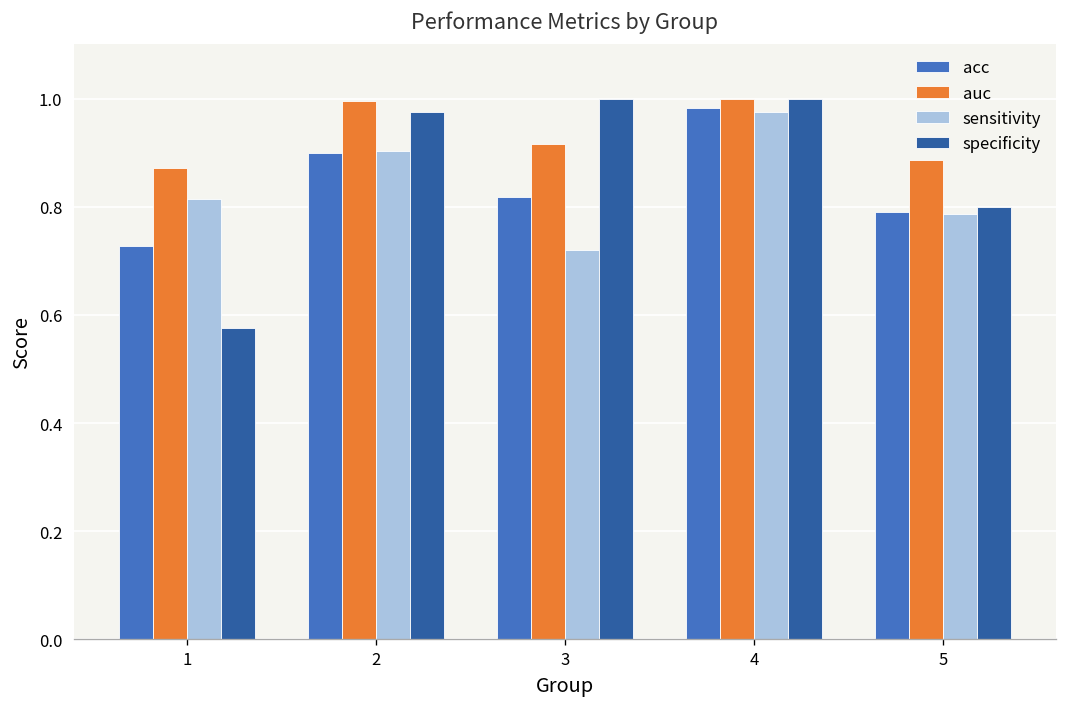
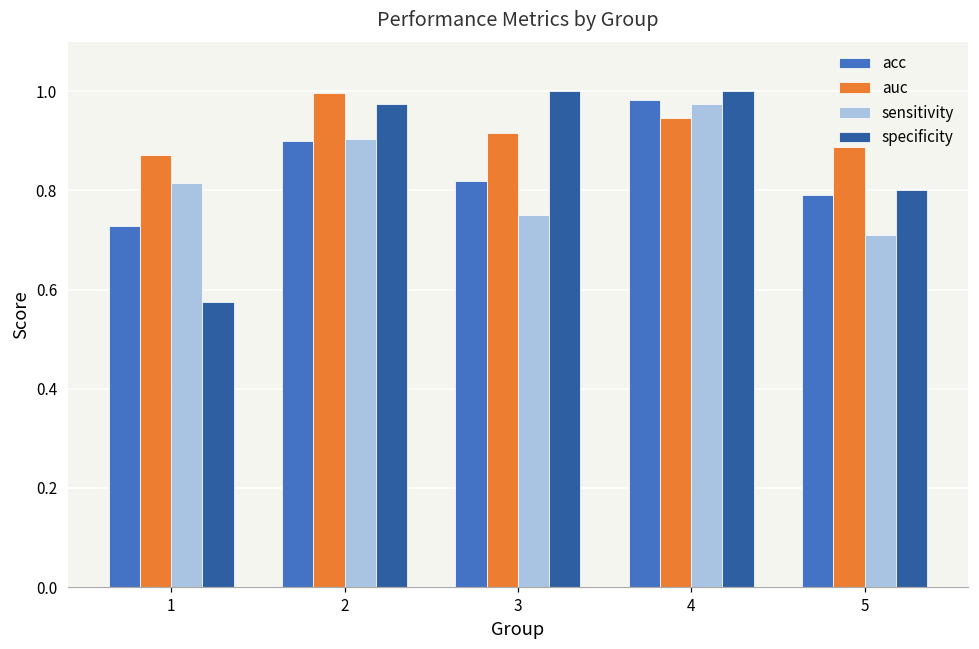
sensitivity, 3: 0.72 -> 0.75
auc, 4: 1.00 -> 0.95
sensitivity, 5: 0.79 -> 0.71
